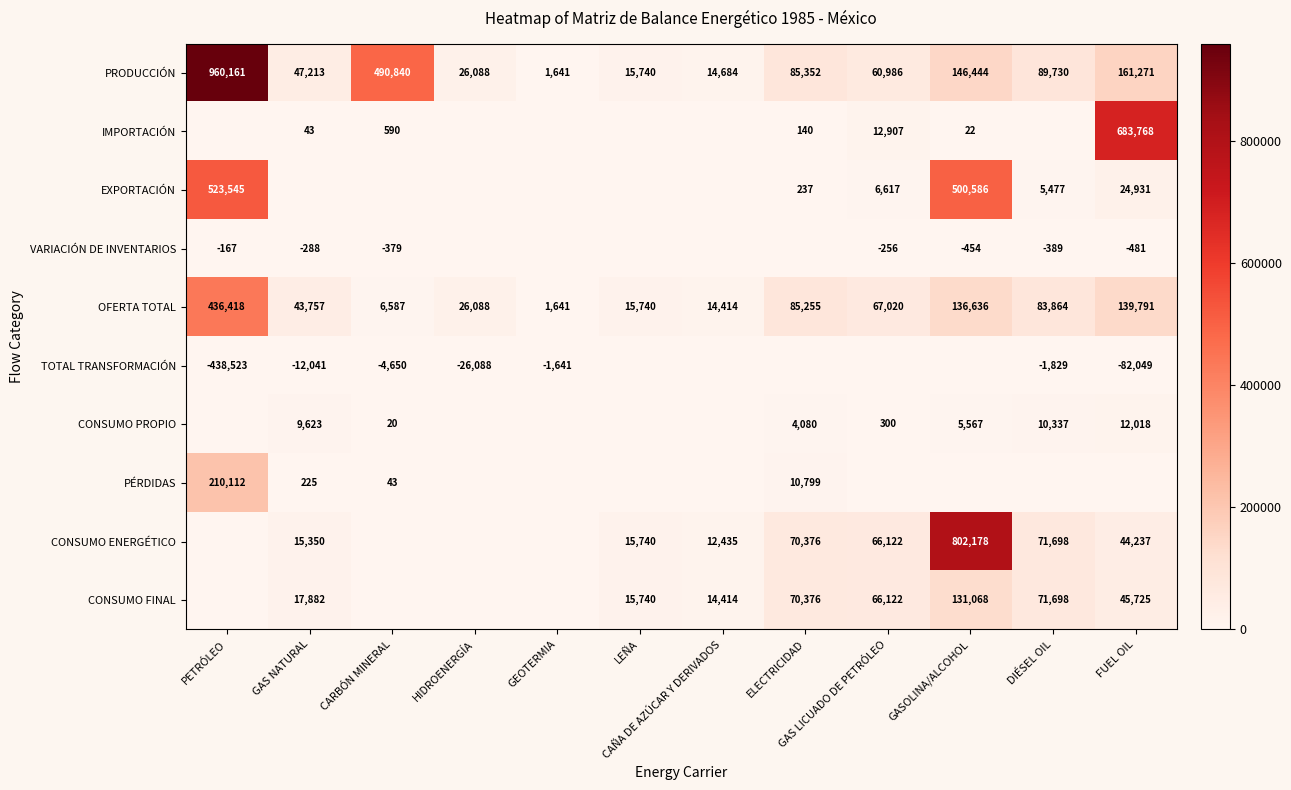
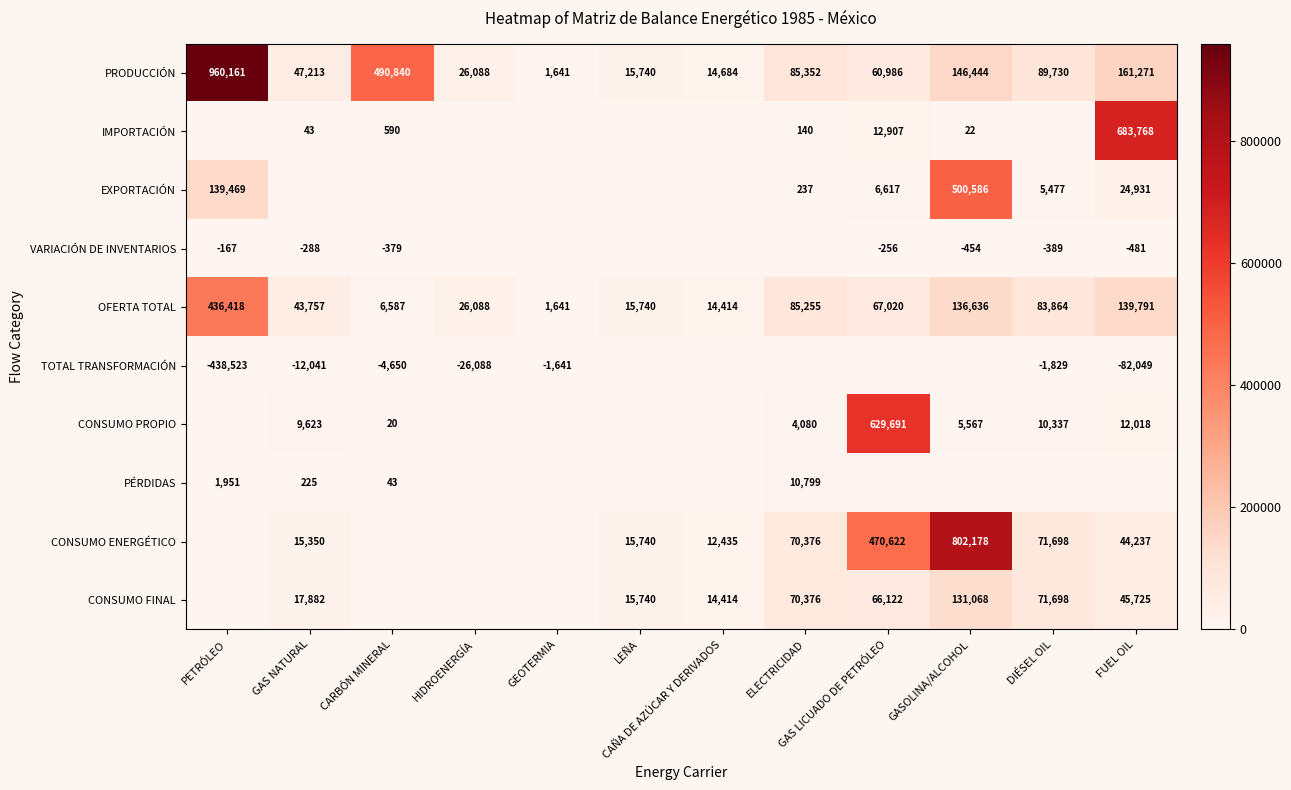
EXPORTACIÓN, PETRÓLEO: 523,545 -> 139,469
CONSUMO PROPIO, GAS LICUADO DE PETRÓLEO: 300 -> 629,691
PÉRDIDAS, PETRÓLEO: 210,112 -> 1,951
CONSUMO ENERGÉTICO, GAS LICUADO DE PETRÓLEO: 66,122 -> 470,622
